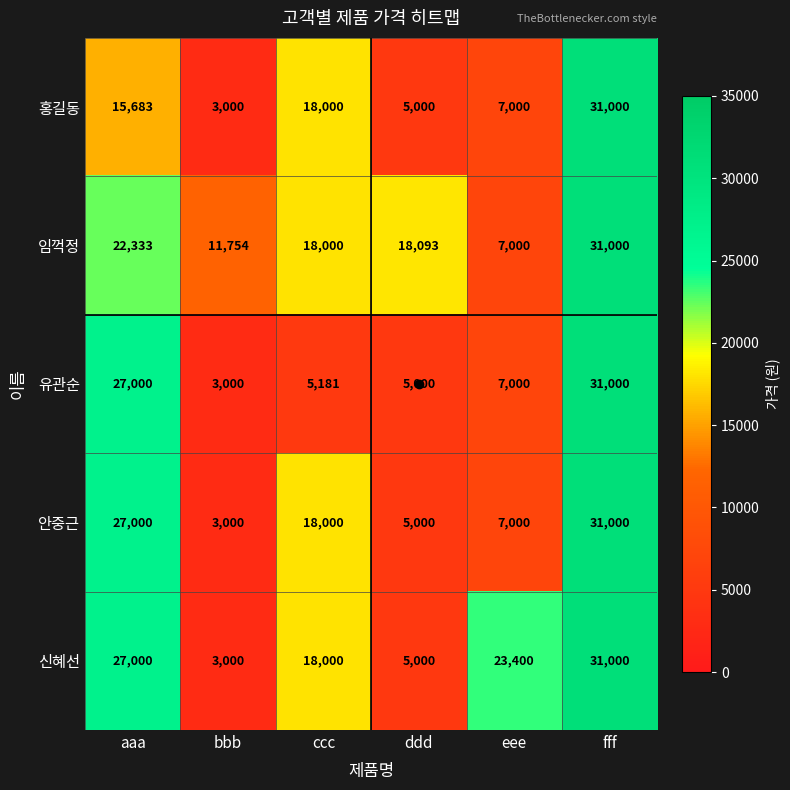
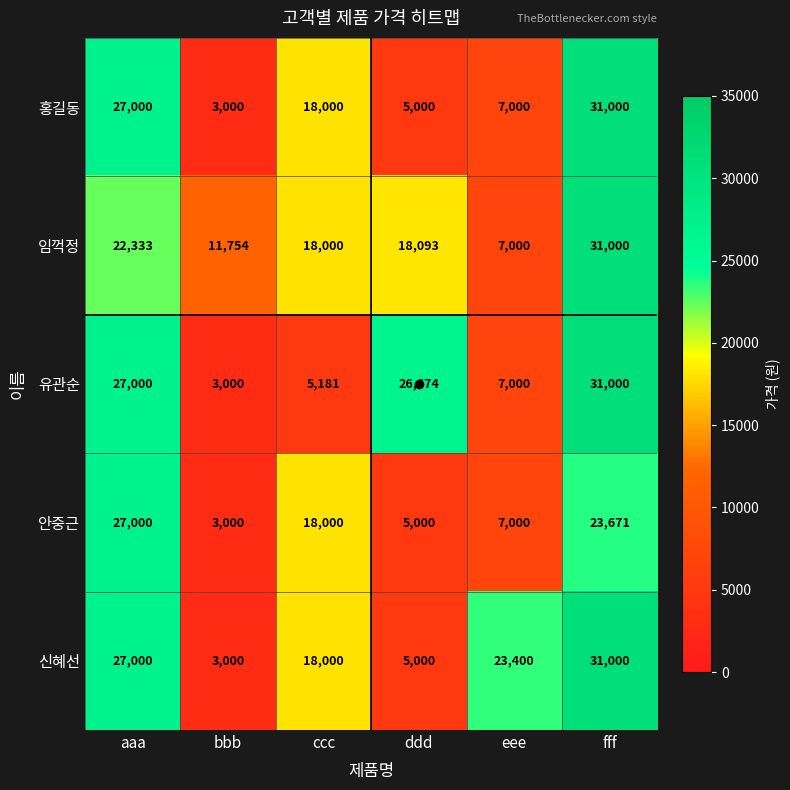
홍길동, aaa: 15,683 -> 27,000
유관순, ddd: 5,000 -> 26,674
안중근, fff: 31,000 -> 23,671
